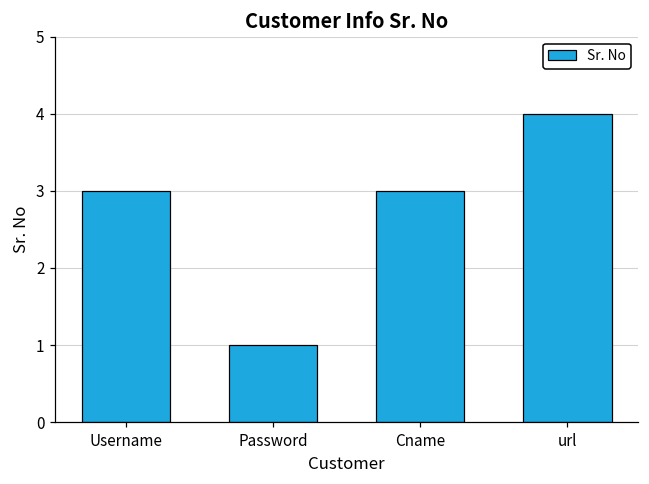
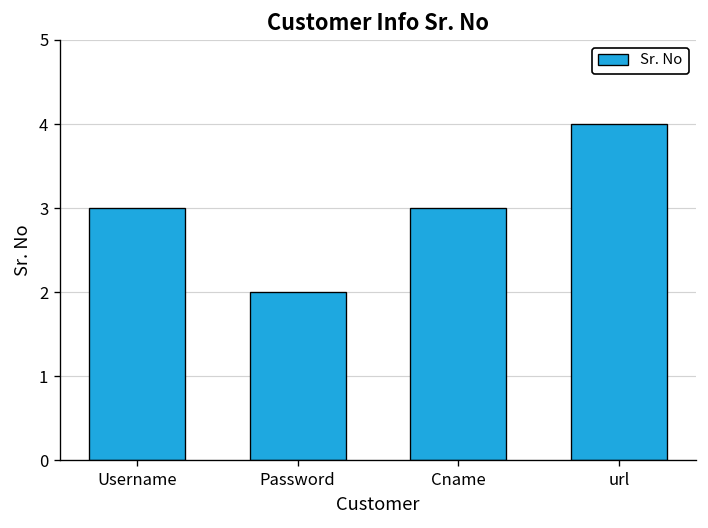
Password: 1 -> 2
